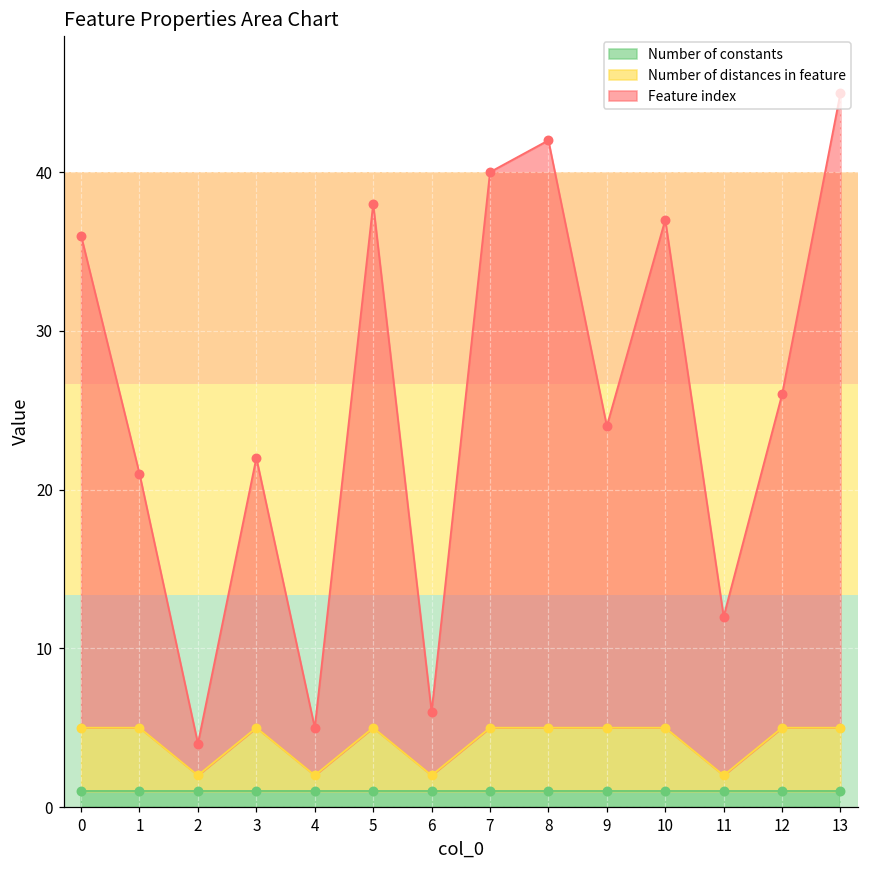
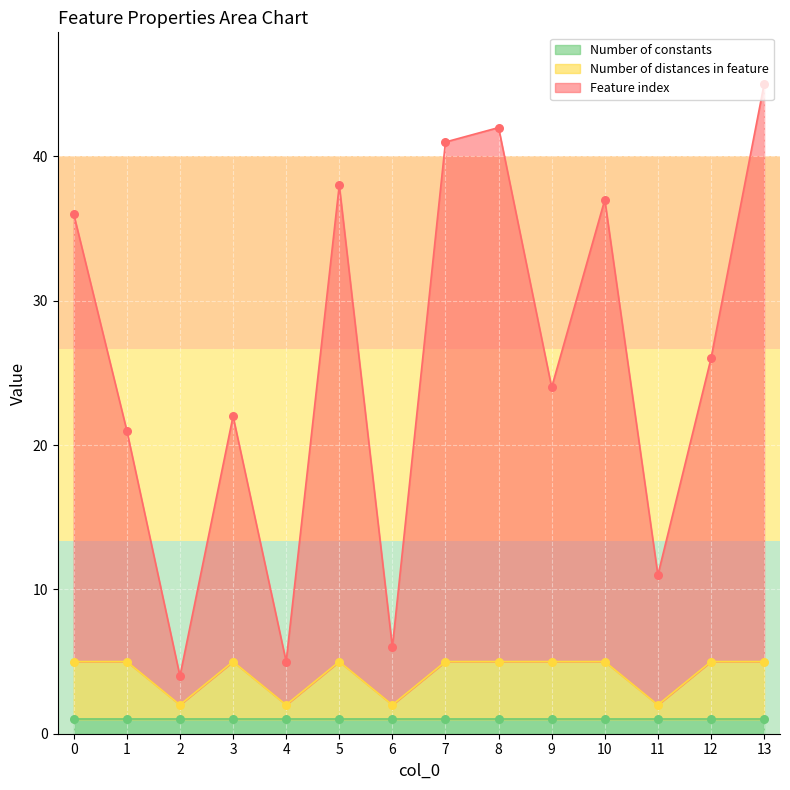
Feature index, 7: 35 -> 36
Feature index, 11: 10 -> 9
